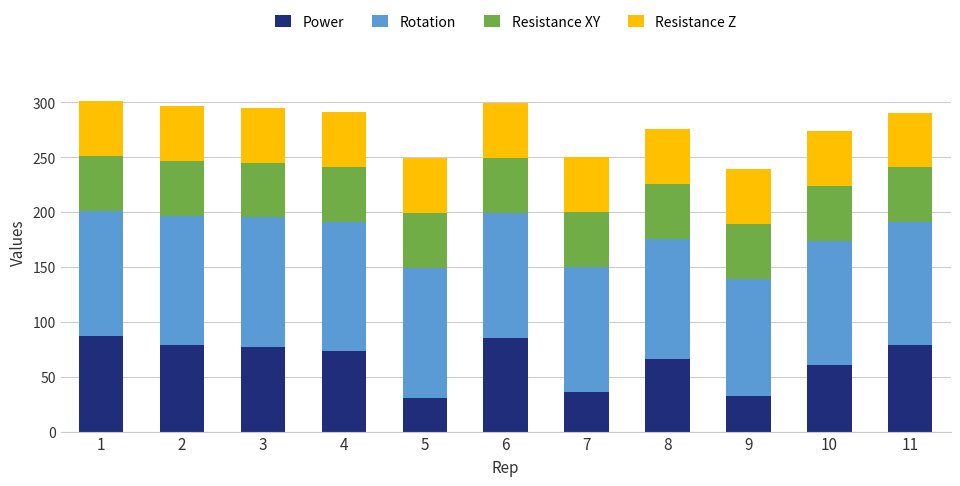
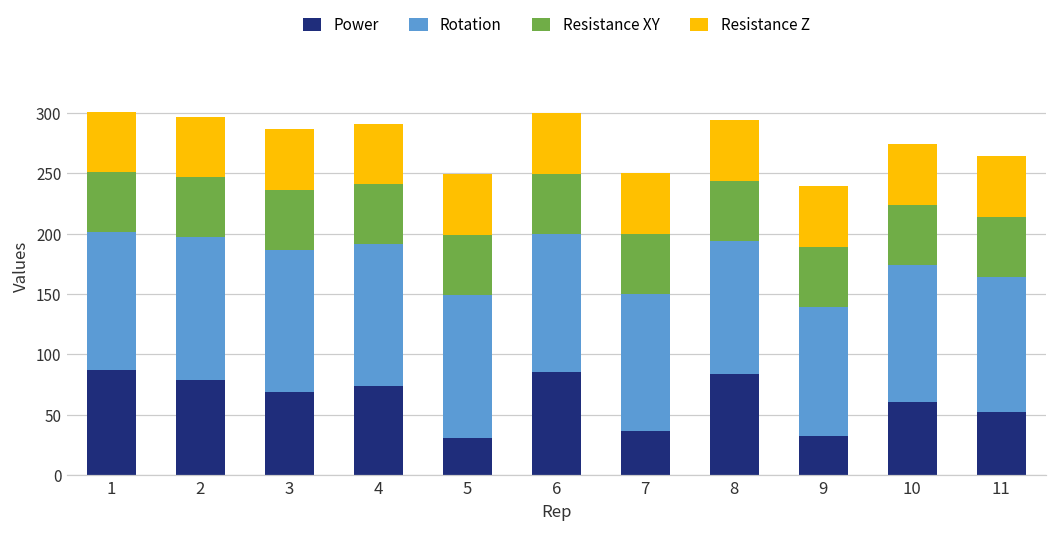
Power, 3: 77 -> 69
Power, 8: 66 -> 84
Power, 11: 79 -> 52
